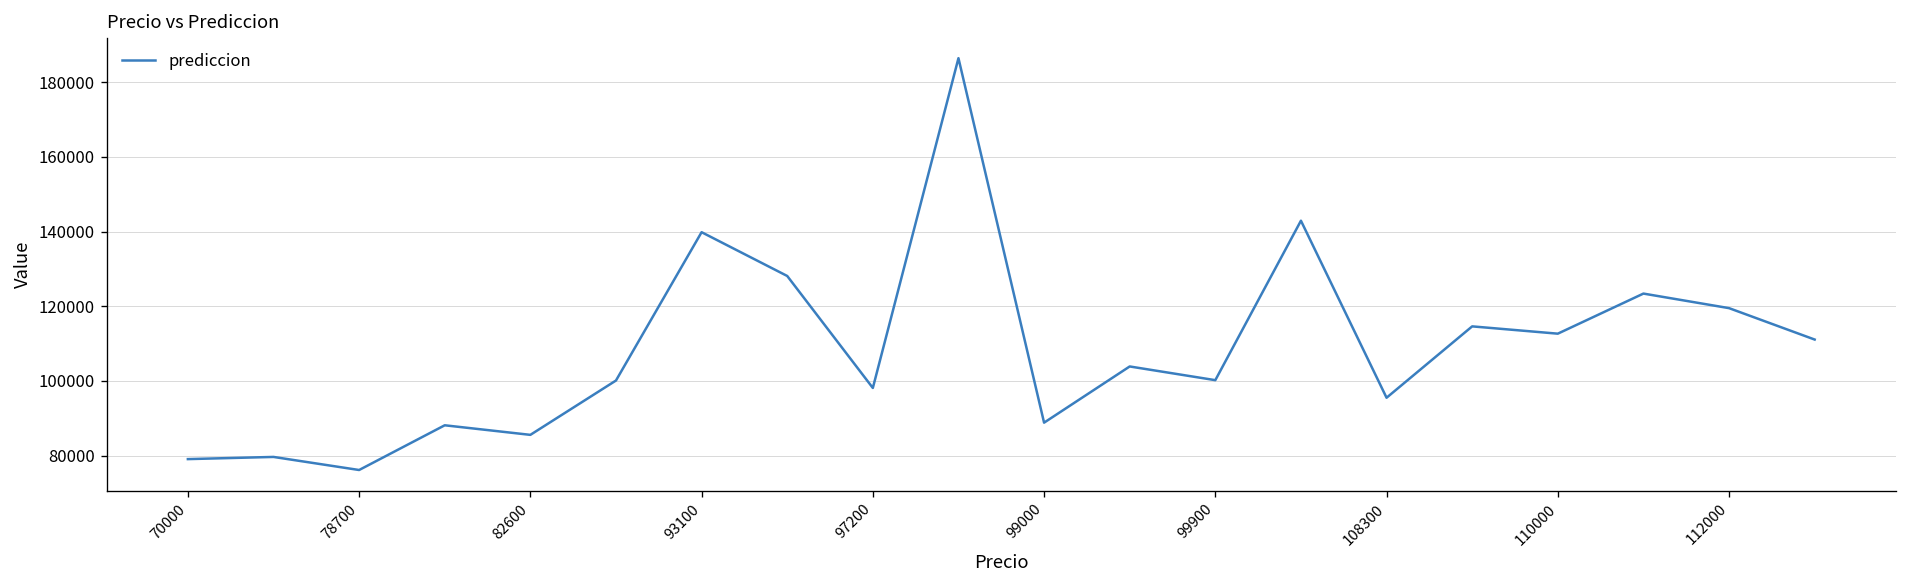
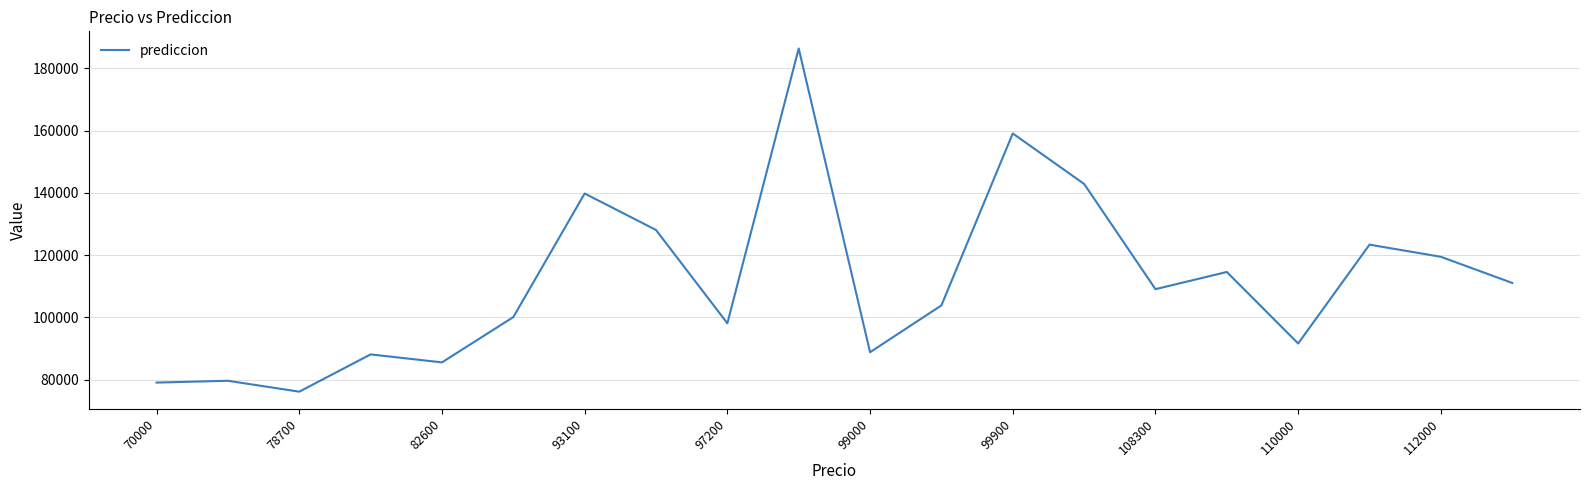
99900: 100000 -> 159000
108300: 96000 -> 109000
110000: 113000 -> 92000
